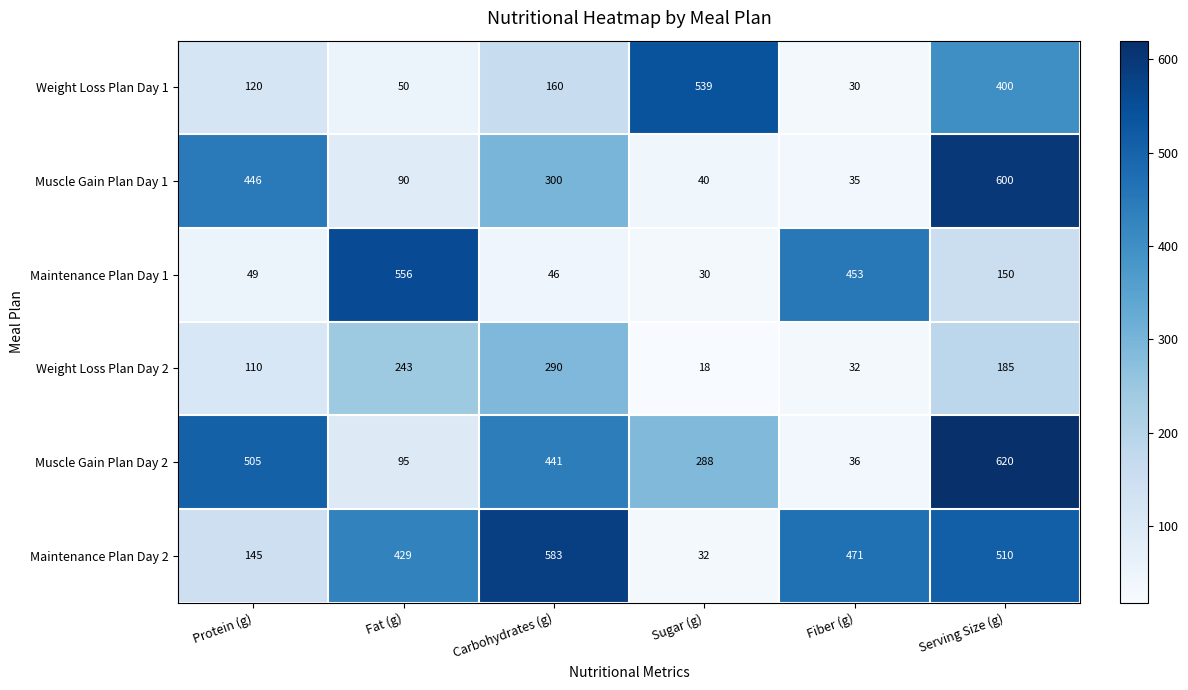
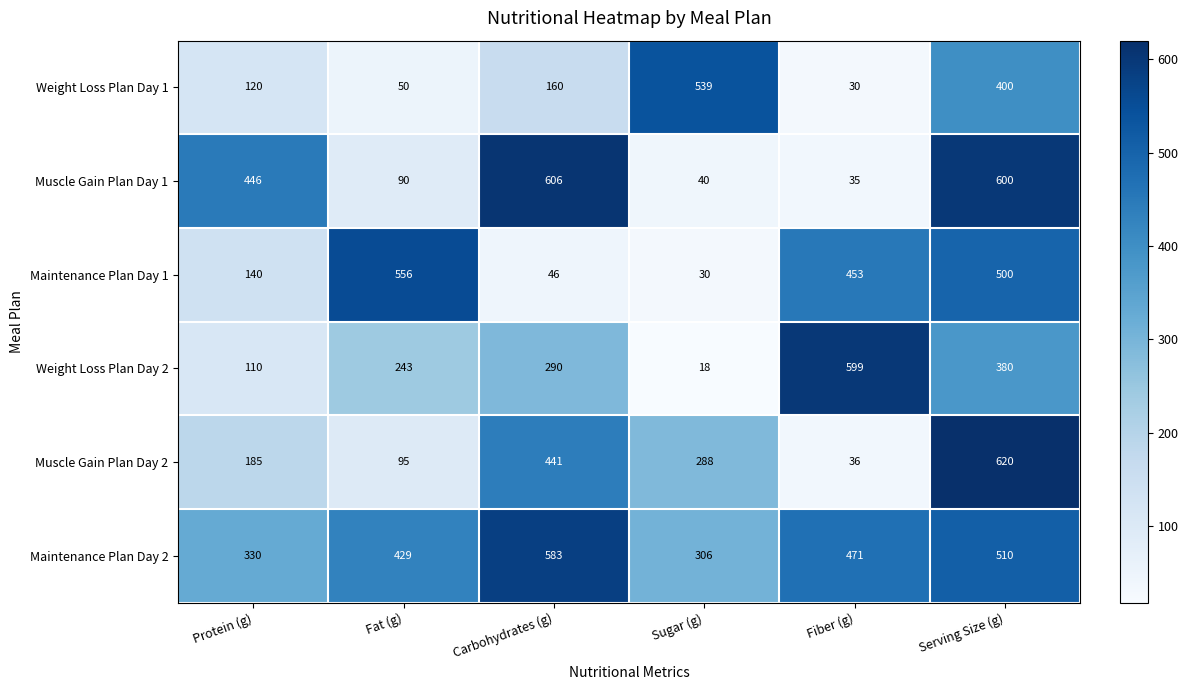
Muscle Gain Plan Day 1, Carbohydrates (g): 300 -> 606
Maintenance Plan Day 1, Protein (g): 49 -> 140
Maintenance Plan Day 1, Serving Size (g): 150 -> 500
Weight Loss Plan Day 2, Fiber (g): 32 -> 599
Weight Loss Plan Day 2, Serving Size (g): 185 -> 380
Muscle Gain Plan Day 2, Protein (g): 505 -> 185
Maintenance Plan Day 2, Protein (g): 145 -> 330
Maintenance Plan Day 2, Sugar (g): 32 -> 306
